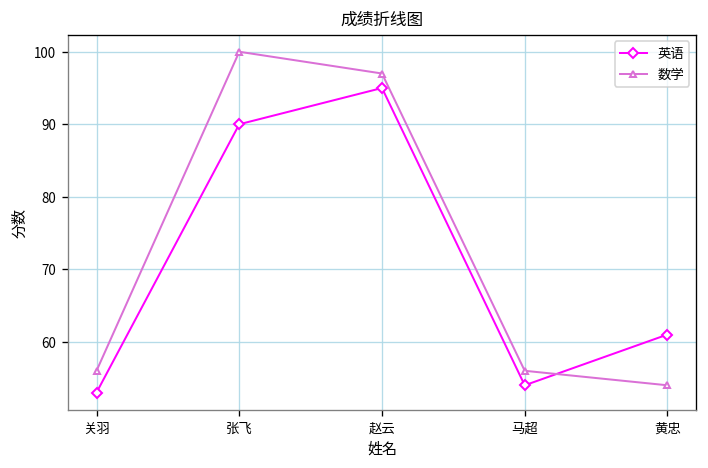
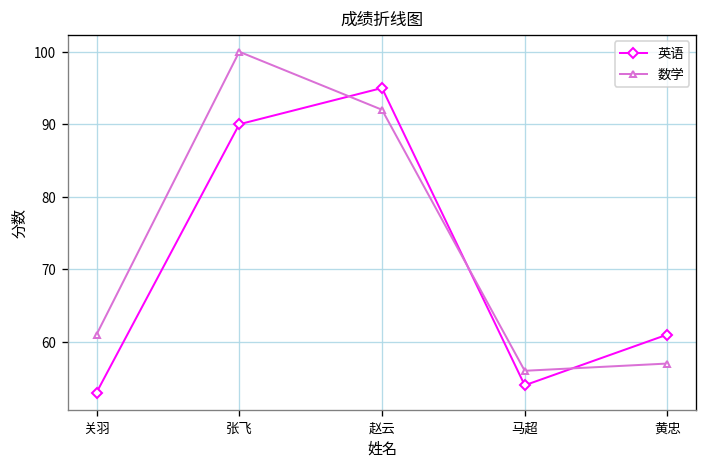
数学, 关羽: 56 -> 61
数学, 赵云: 97 -> 92
数学, 黄忠: 54 -> 57
